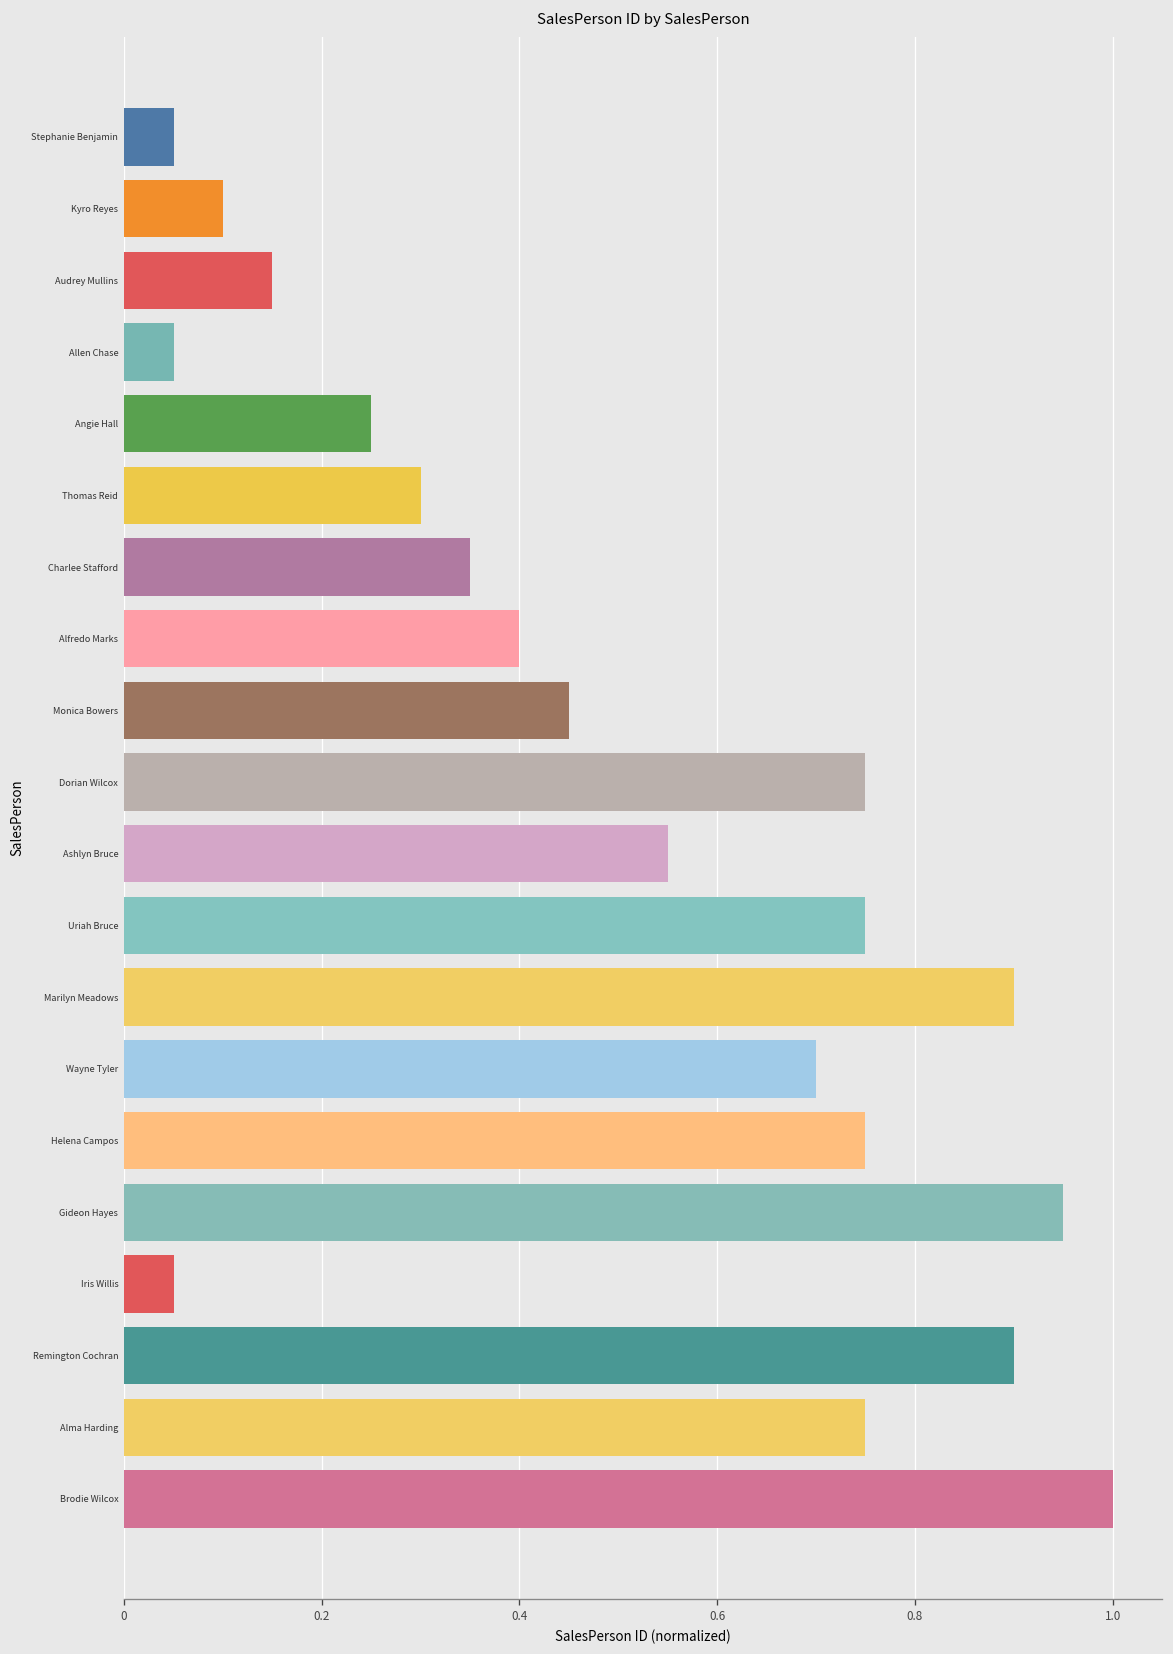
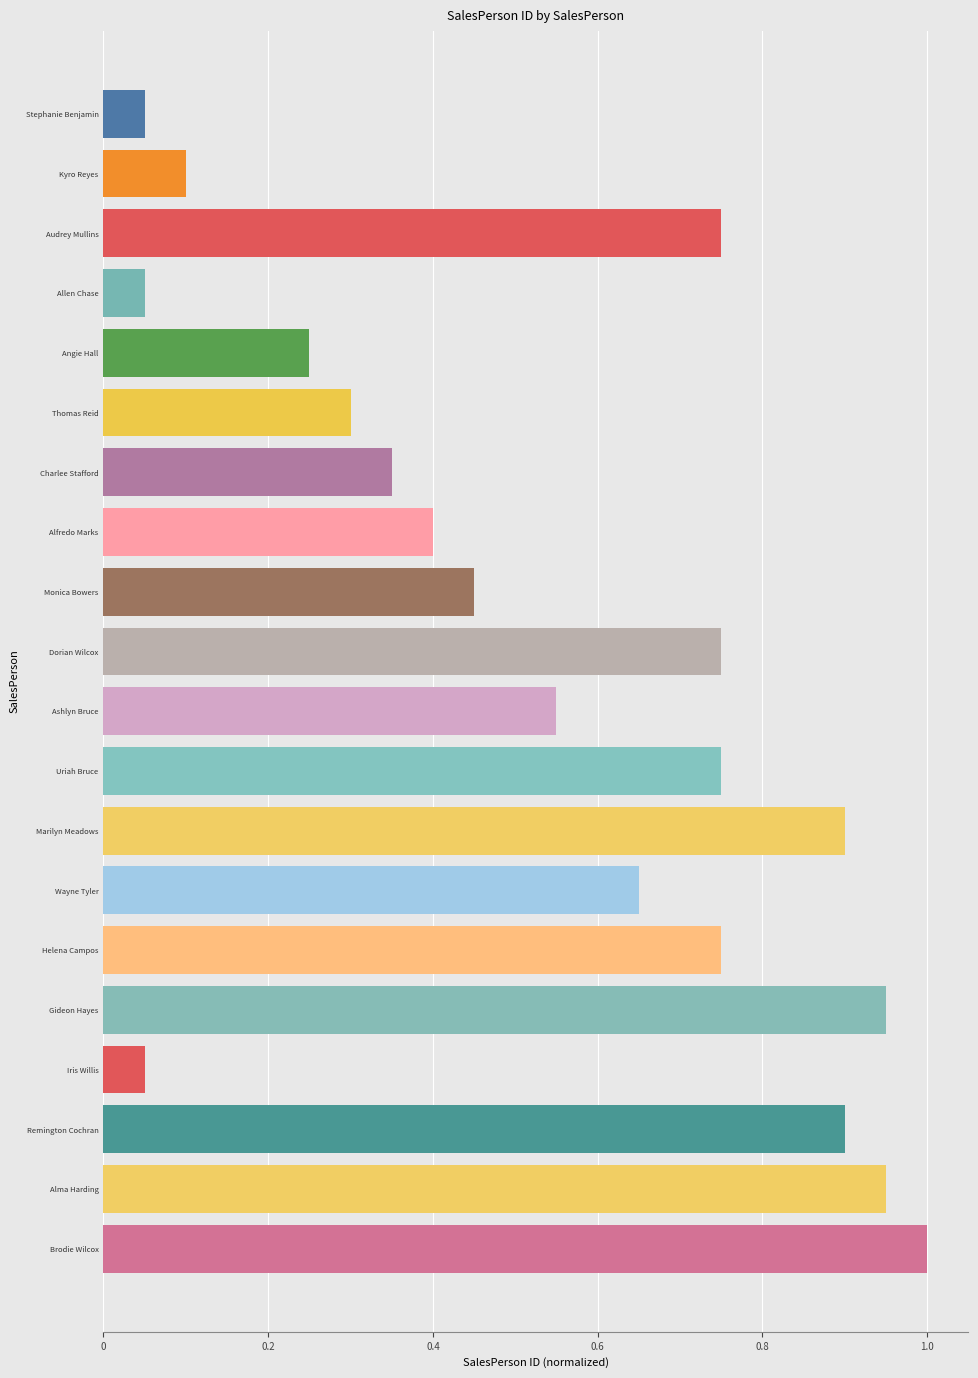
Audrey Mullins: 0.15 -> 0.75
Wayne Tyler: 0.70 -> 0.65
Alma Harding: 0.75 -> 0.95
